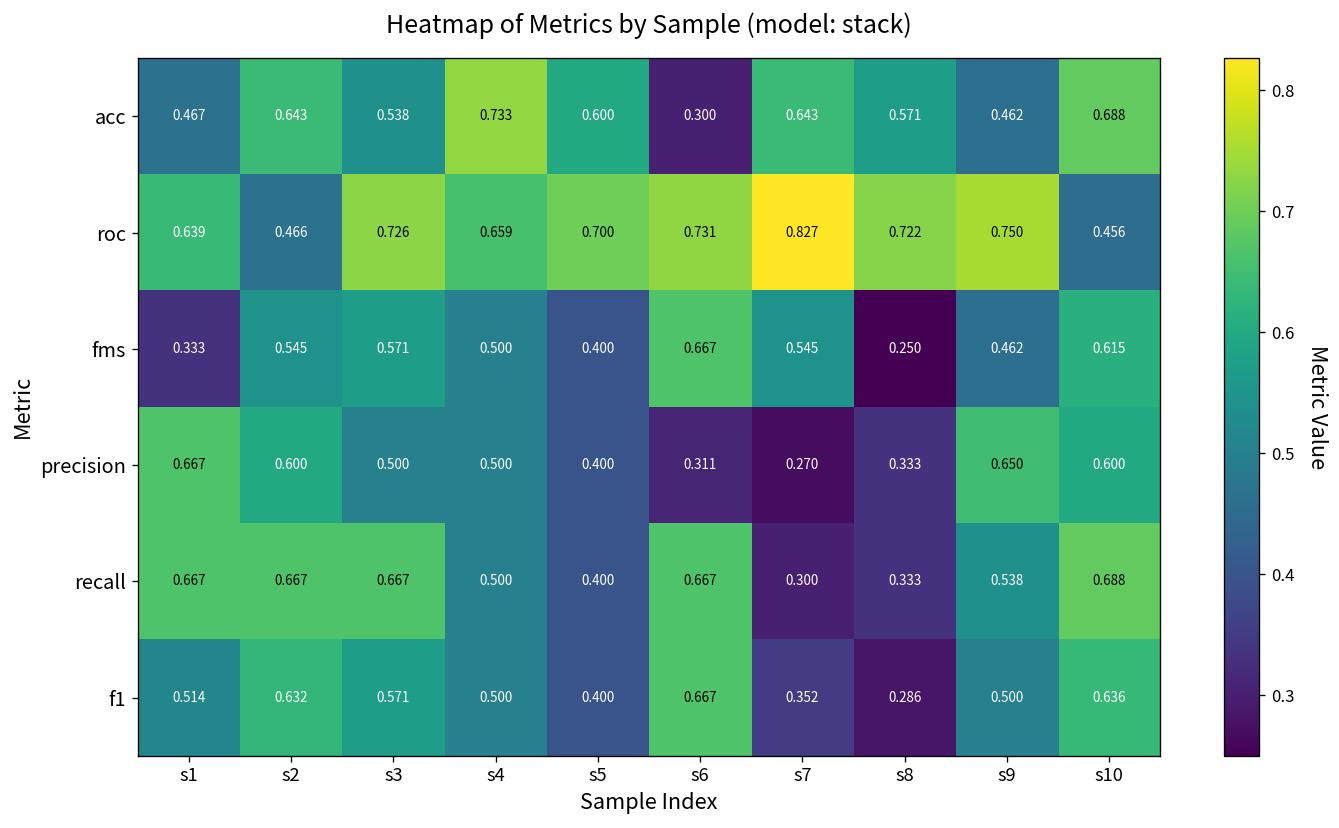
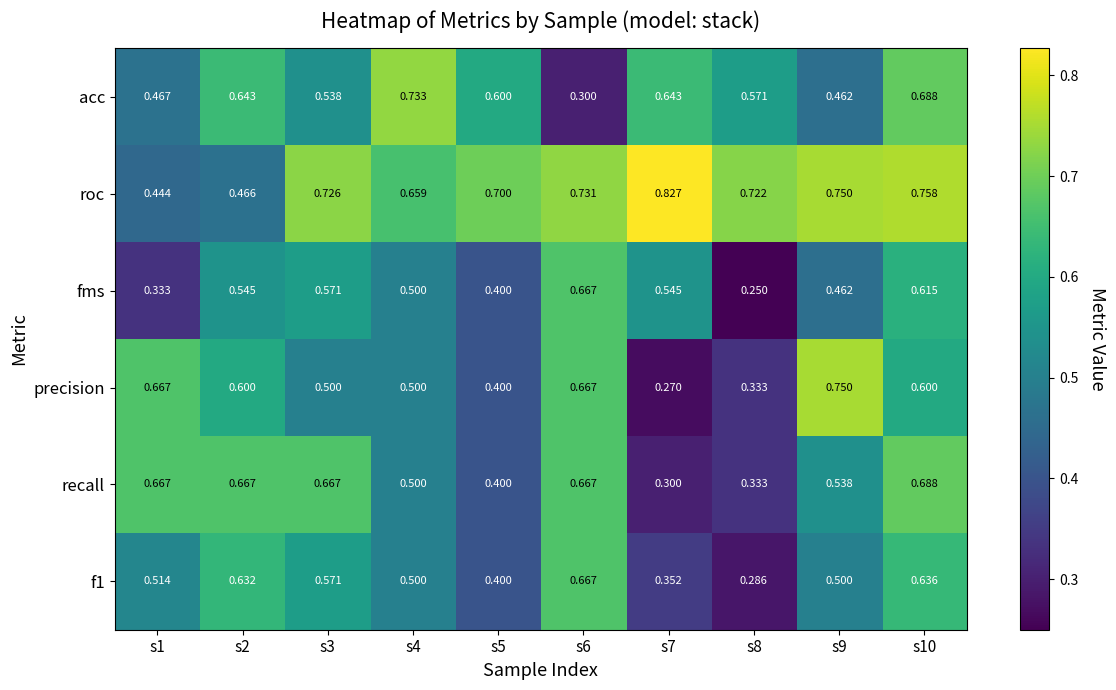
roc, s1: 0.639 -> 0.444
roc, s10: 0.456 -> 0.758
precision, s6: 0.311 -> 0.667
precision, s9: 0.650 -> 0.750
